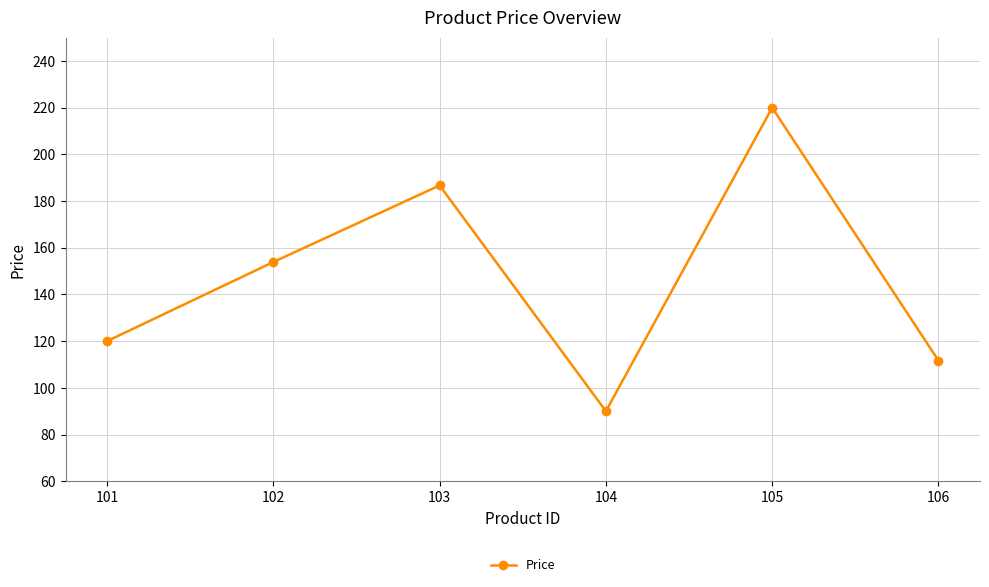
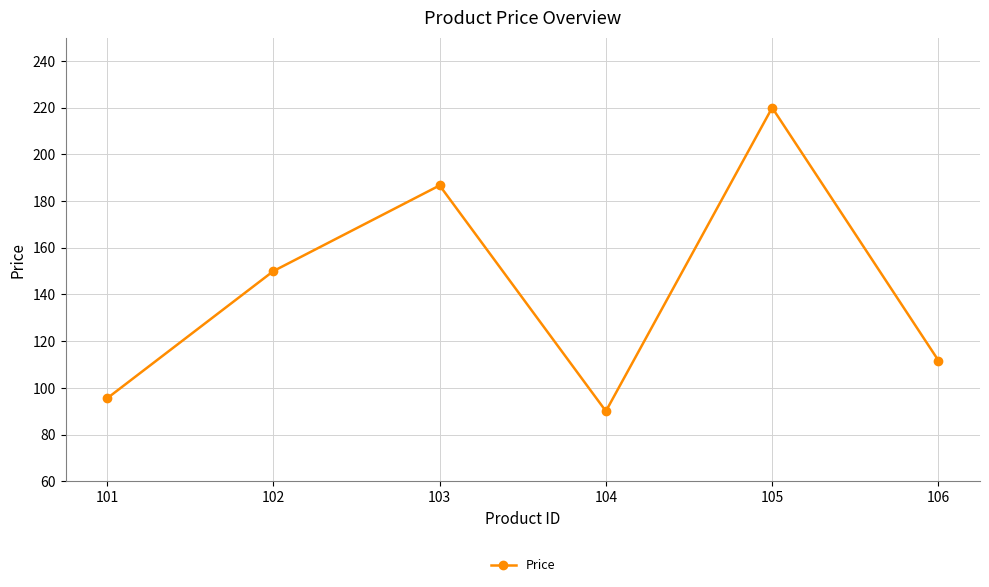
101: 120 -> 96
102: 154 -> 150
